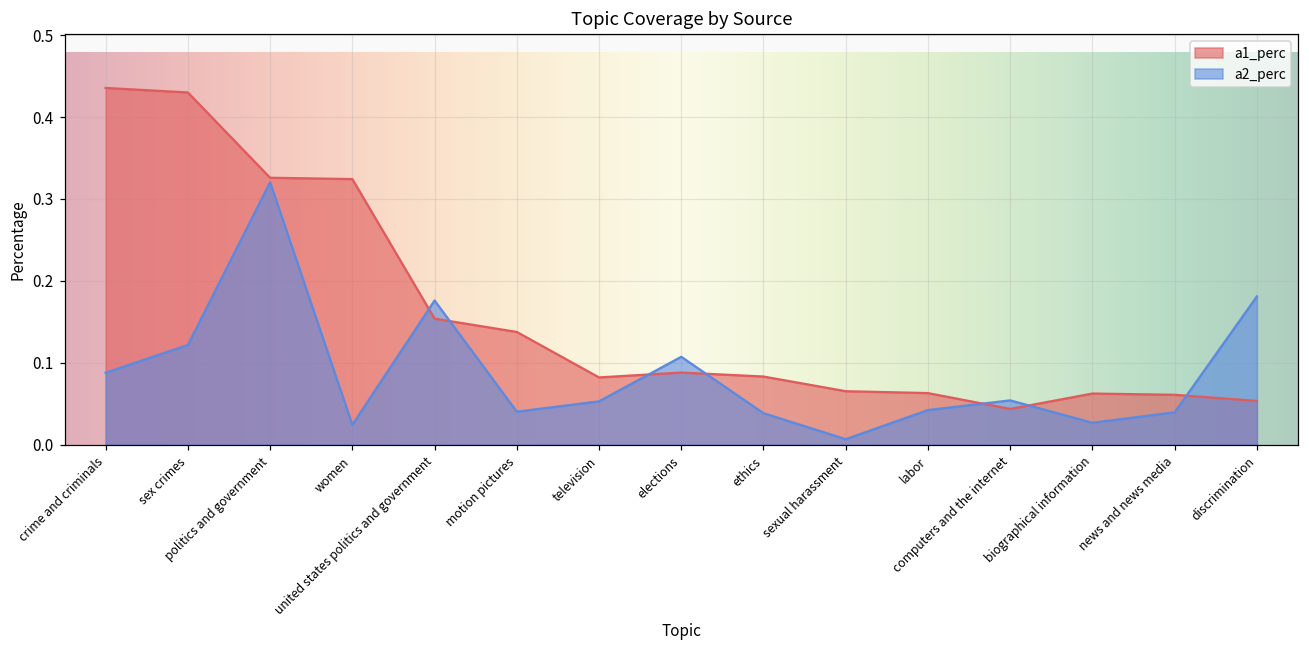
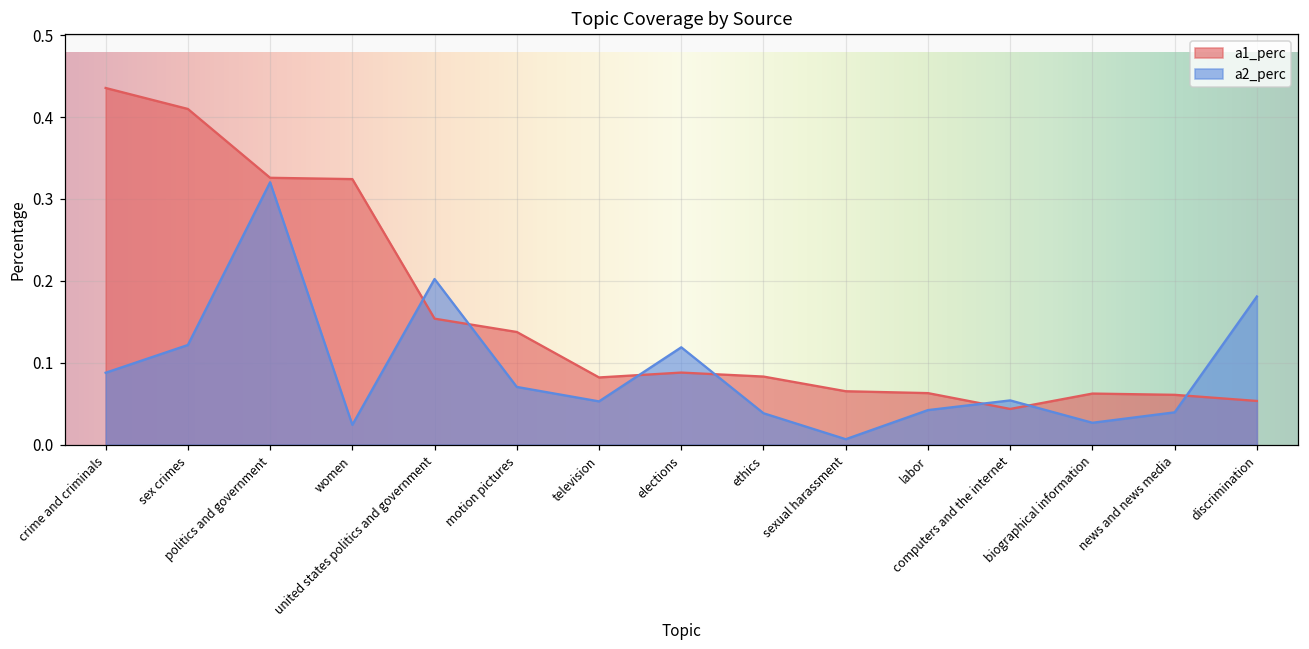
a1_perc, sex crimes: 0.43 -> 0.41
a2_perc, united states politics and government: 0.18 -> 0.20
a2_perc, motion pictures: 0.04 -> 0.07
a2_perc, elections: 0.11 -> 0.12
